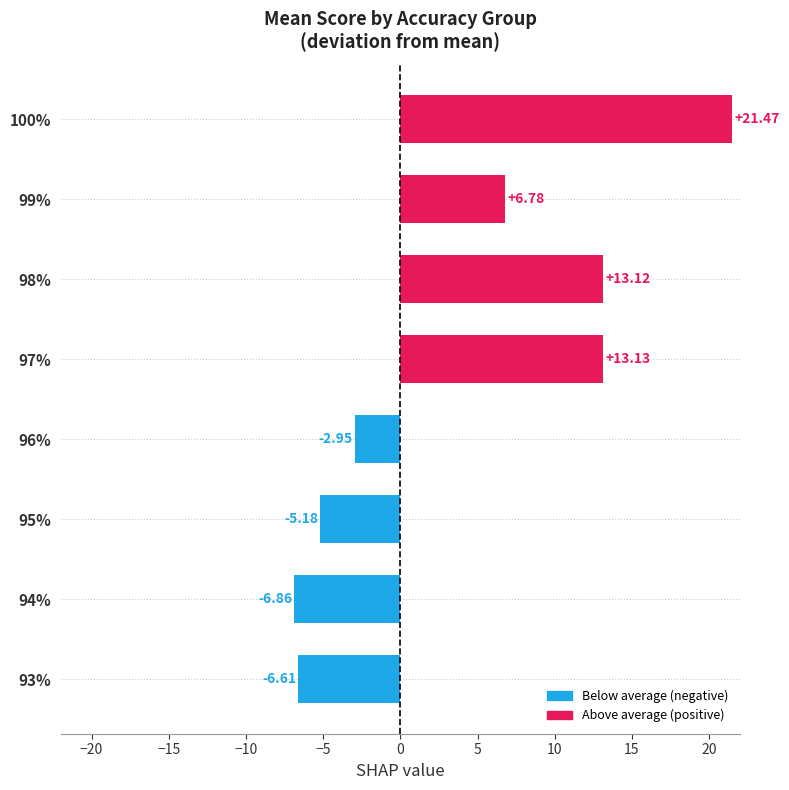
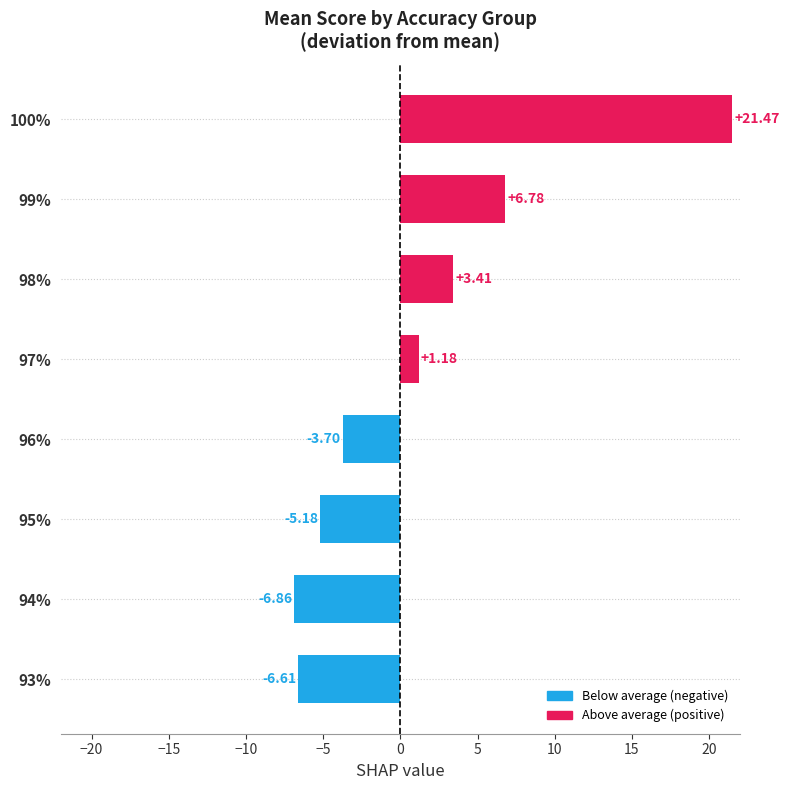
98%: +13.12 -> +3.41
97%: +13.13 -> +1.18
96%: -2.95 -> -3.70
